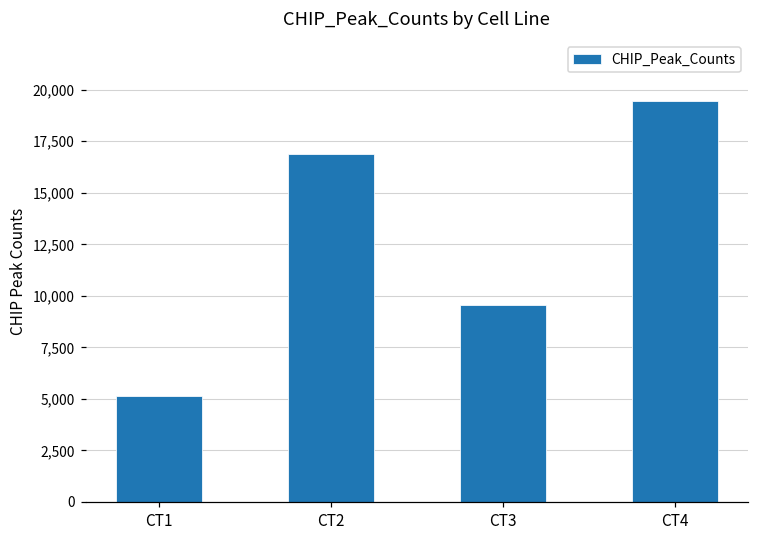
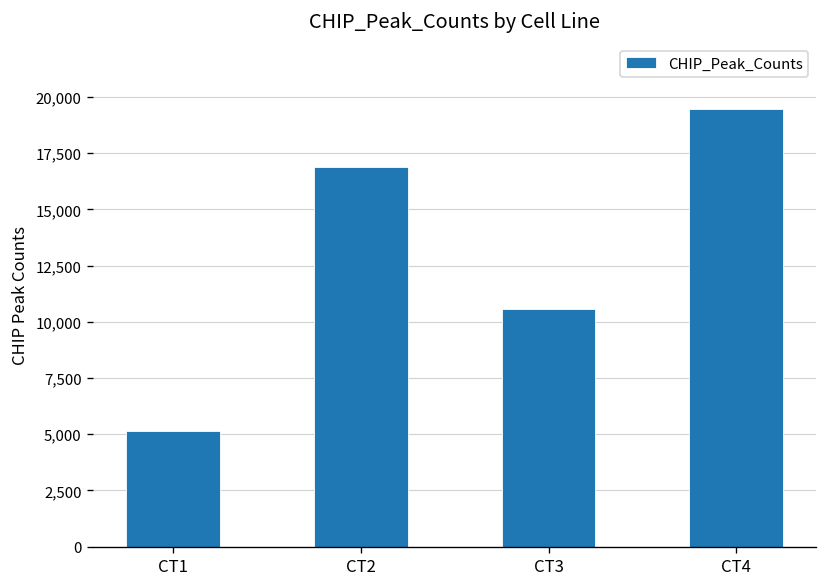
CT3: 9,500 -> 10,600
